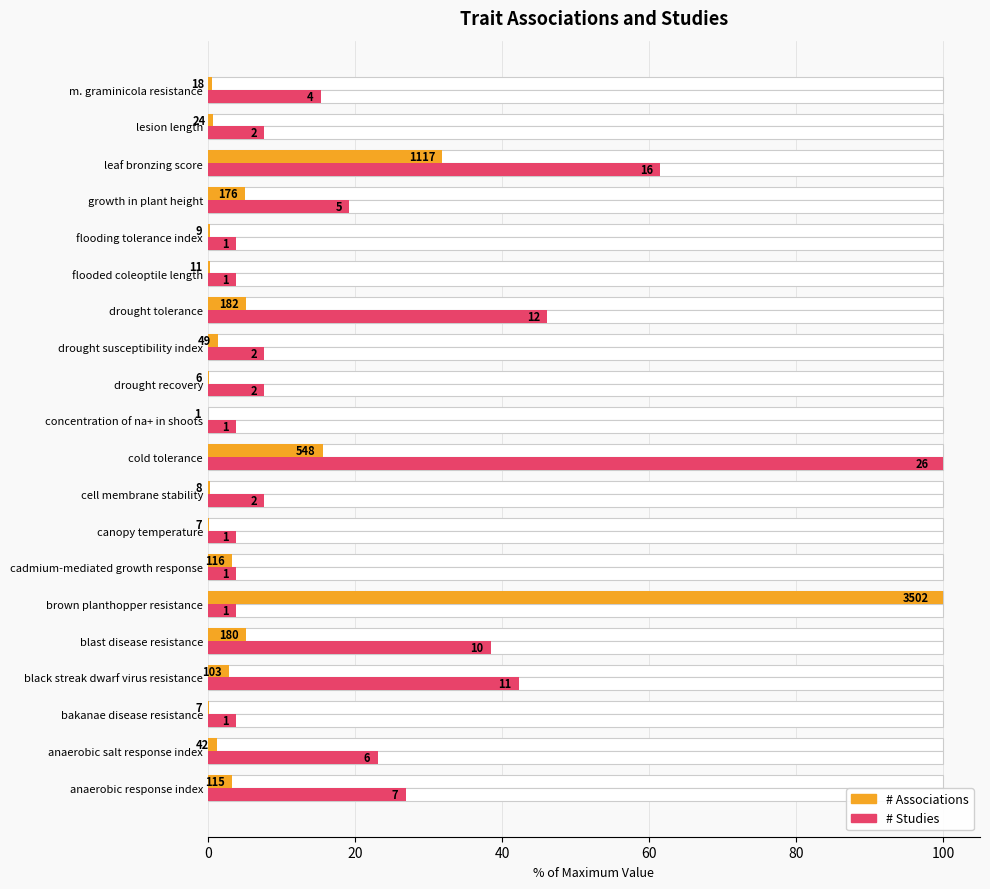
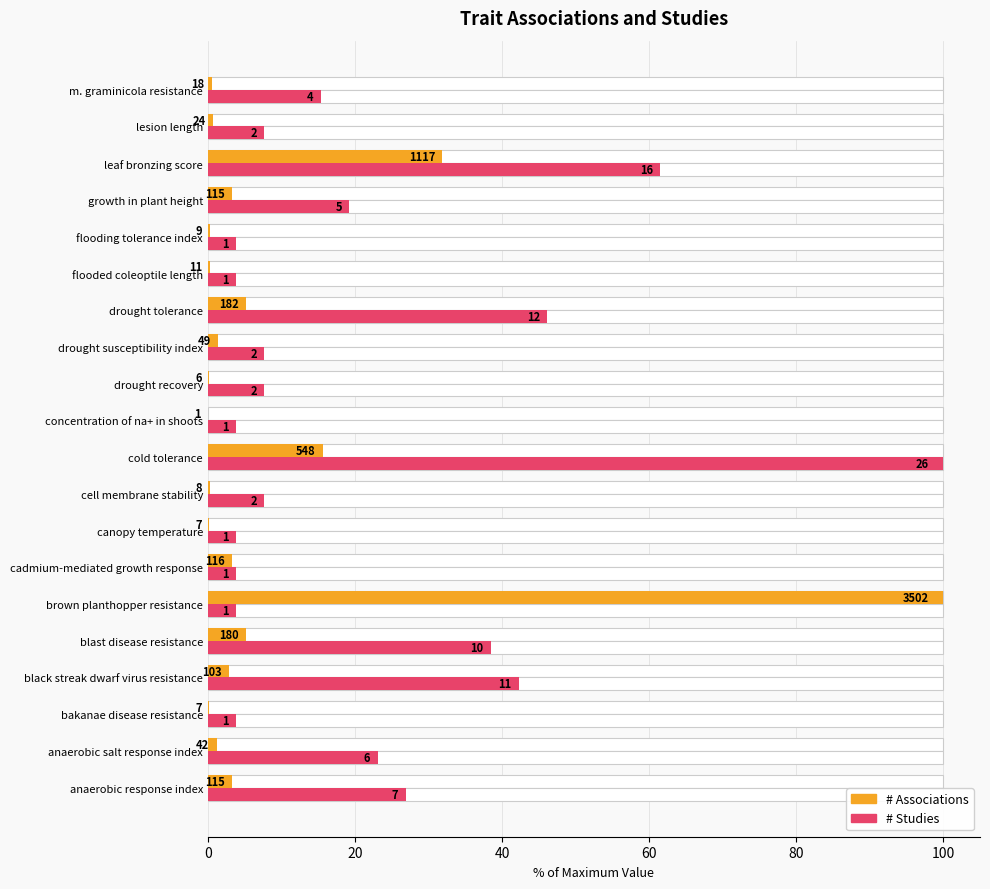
# Associations, growth in plant height: 176 -> 115
